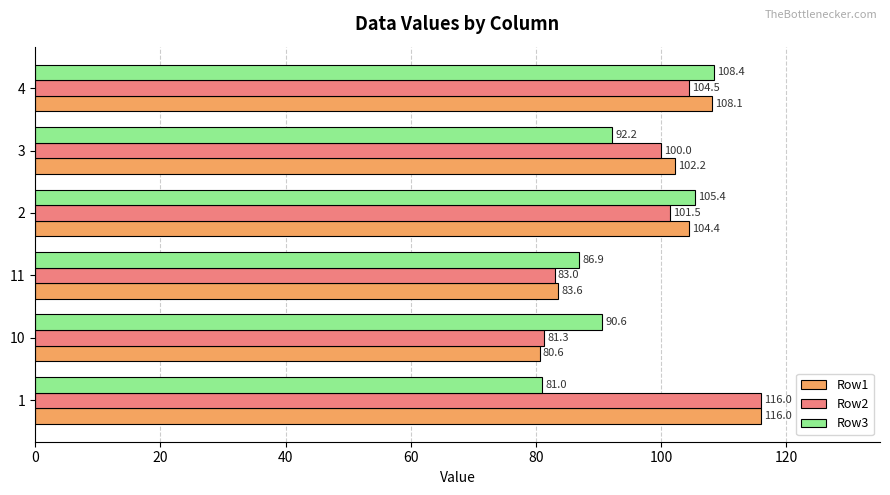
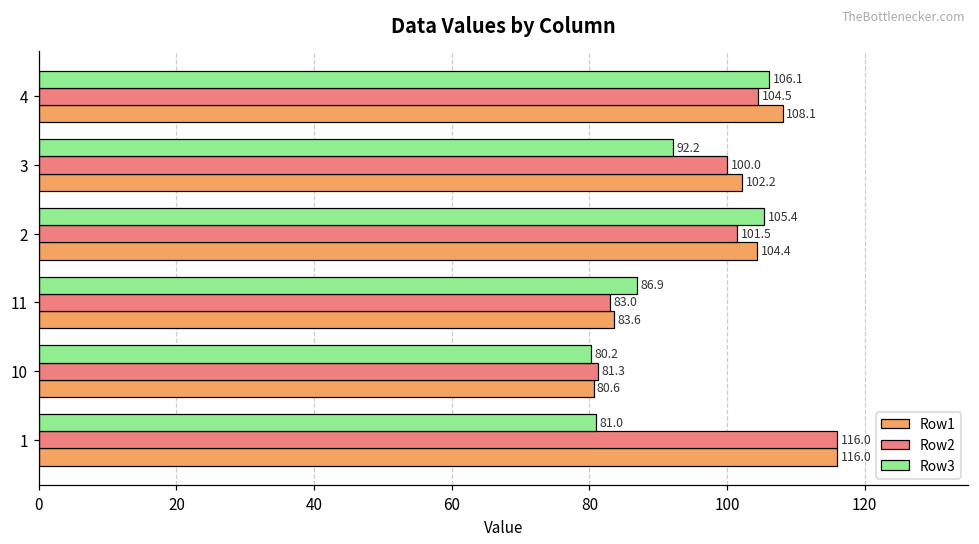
Row3, 4: 108.4 -> 106.1
Row3, 10: 90.6 -> 80.2
